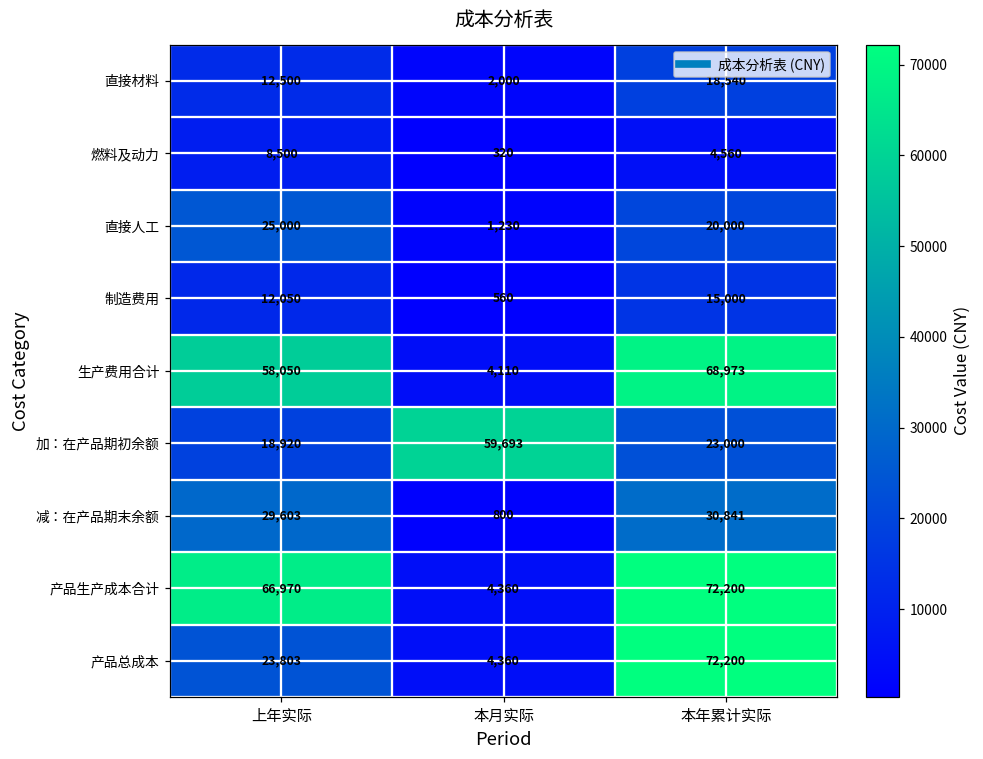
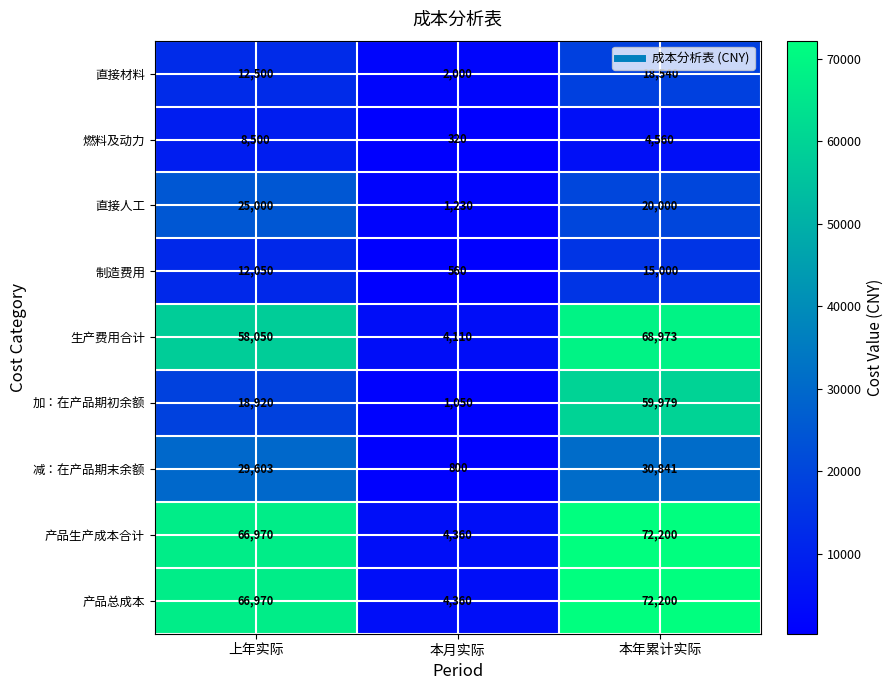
加：在产品期初余额, 本月实际: 59,693 -> 1,050
加：在产品期初余额, 本年累计实际: 23,000 -> 59,979
产品总成本, 上年实际: 23,803 -> 66,970
